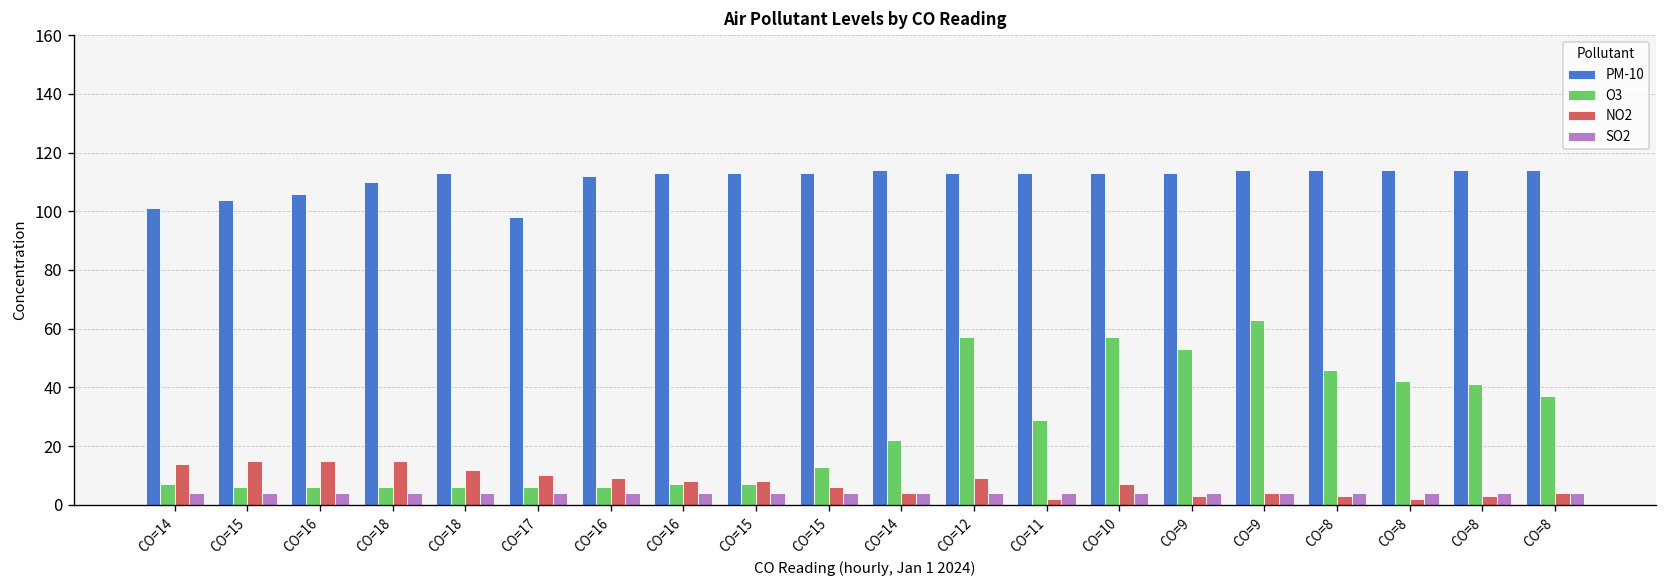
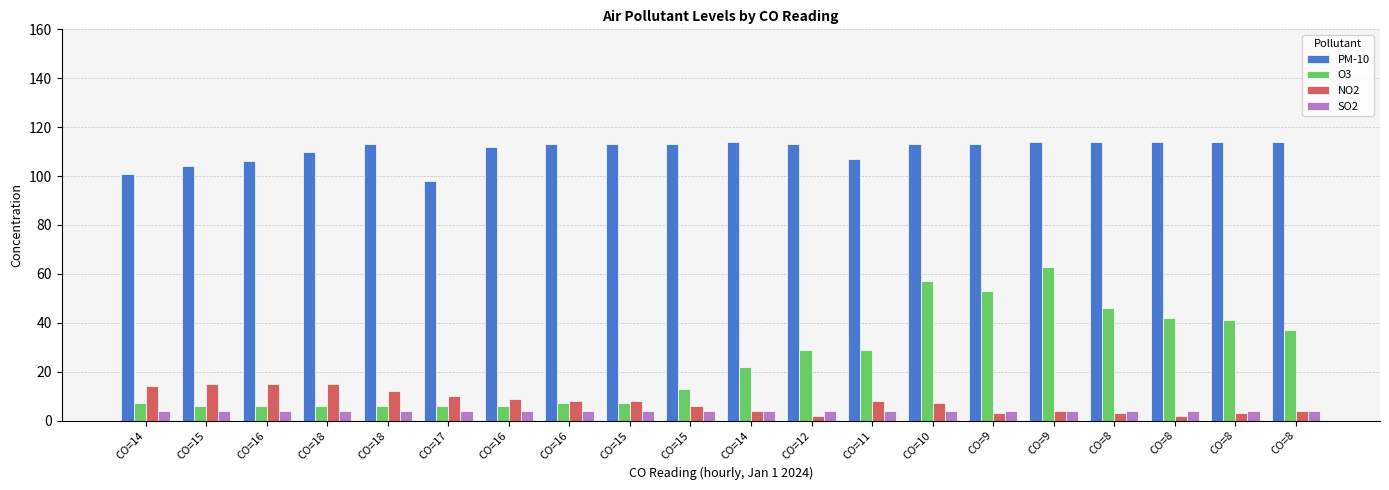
O3, CO=12: 57 -> 29
NO2, CO=12: 9 -> 2
PM-10, CO=11: 113 -> 107
NO2, CO=11: 2 -> 8
